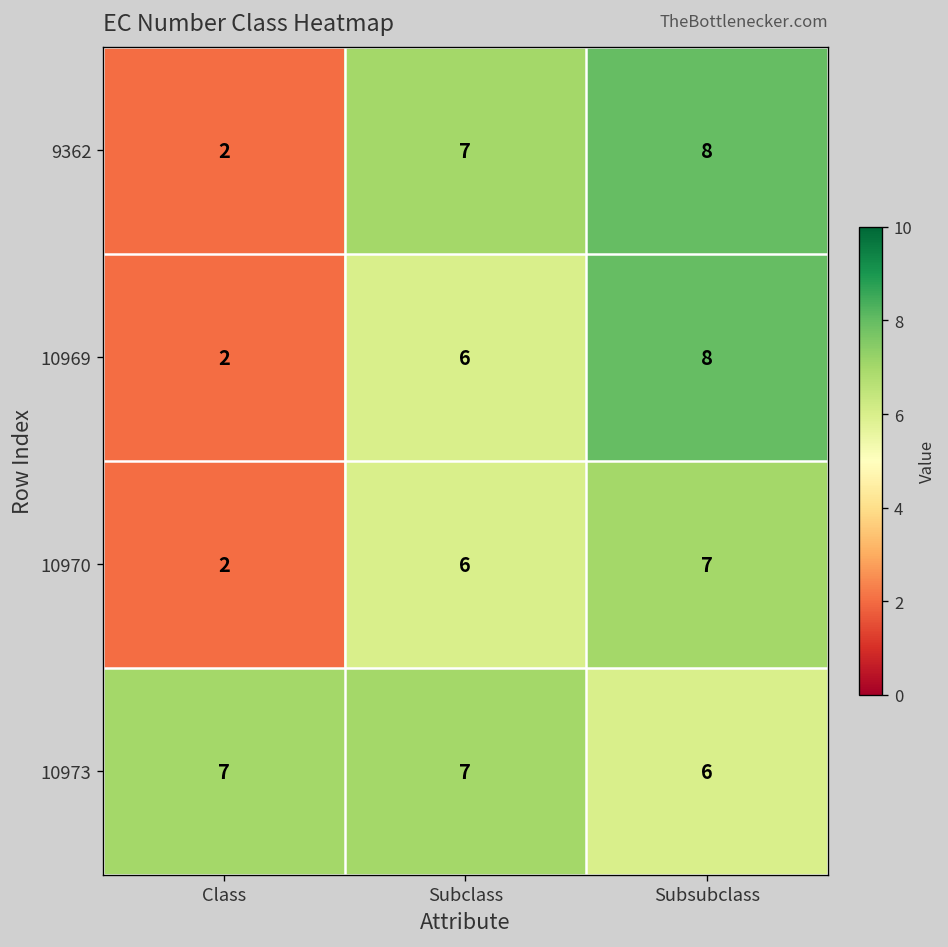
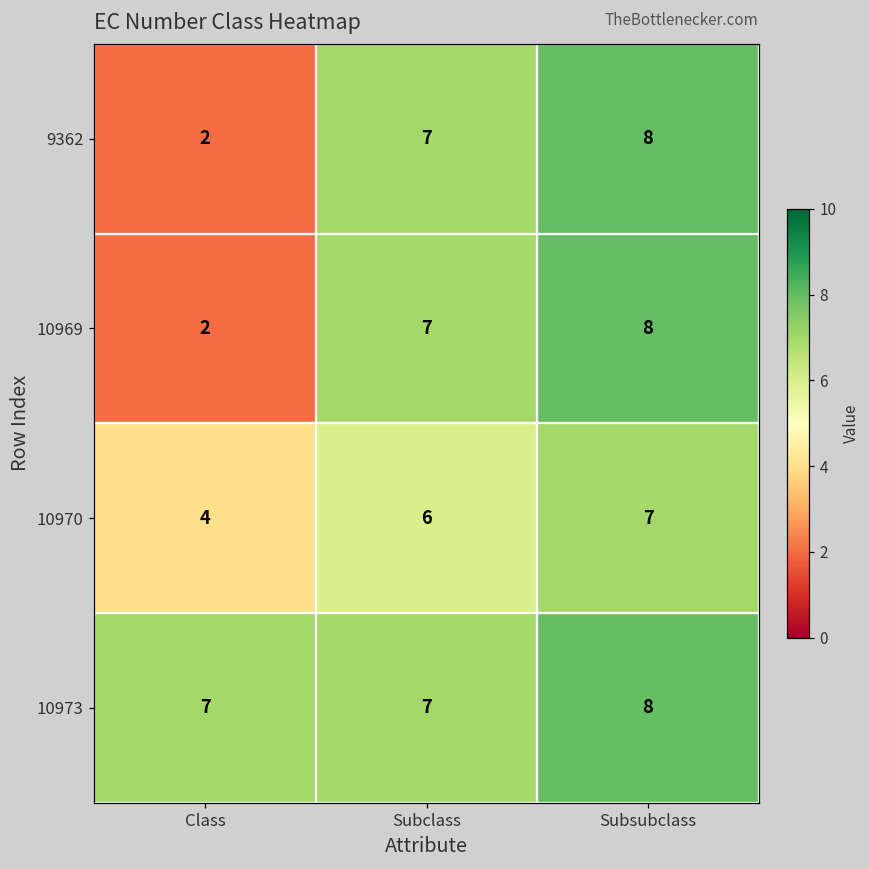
10969, Subclass: 6 -> 7
10970, Class: 2 -> 4
10973, Subsubclass: 6 -> 8
